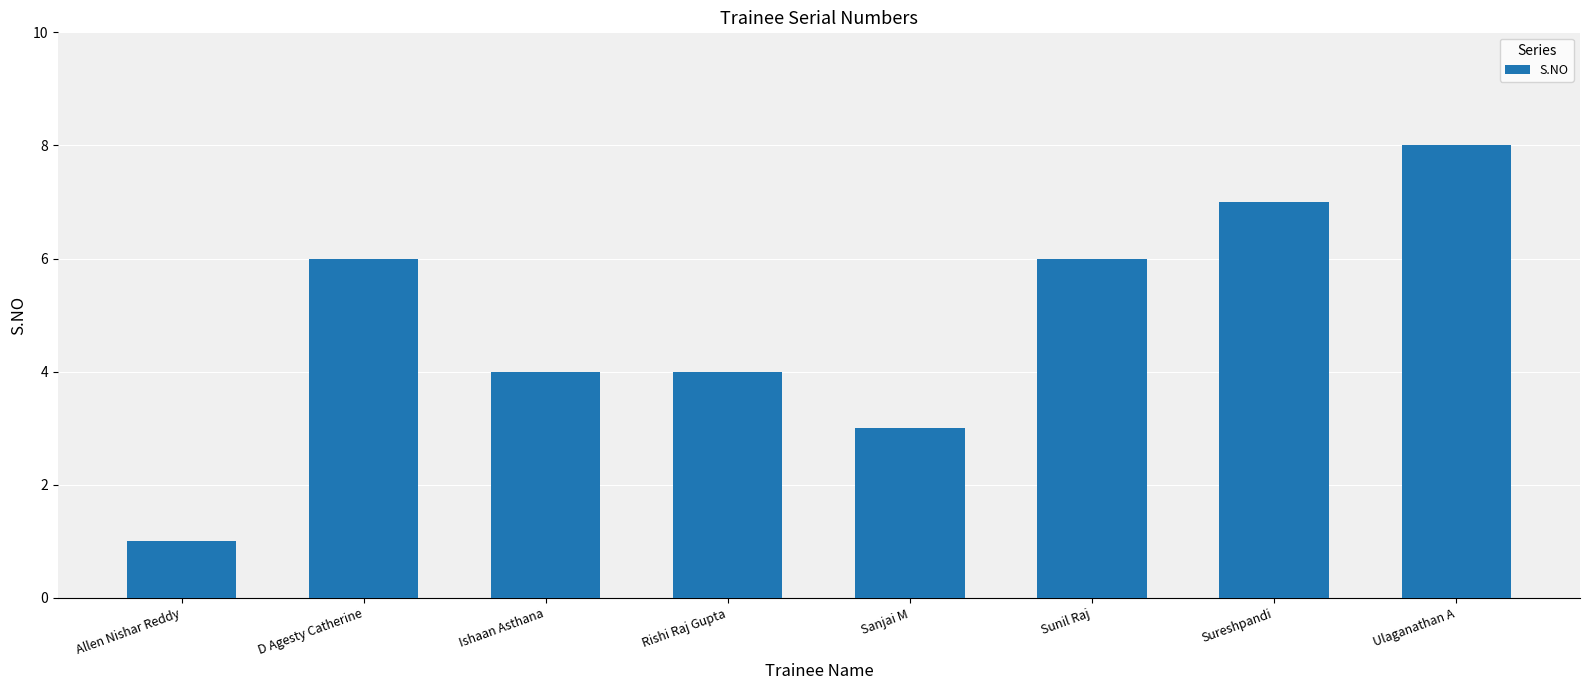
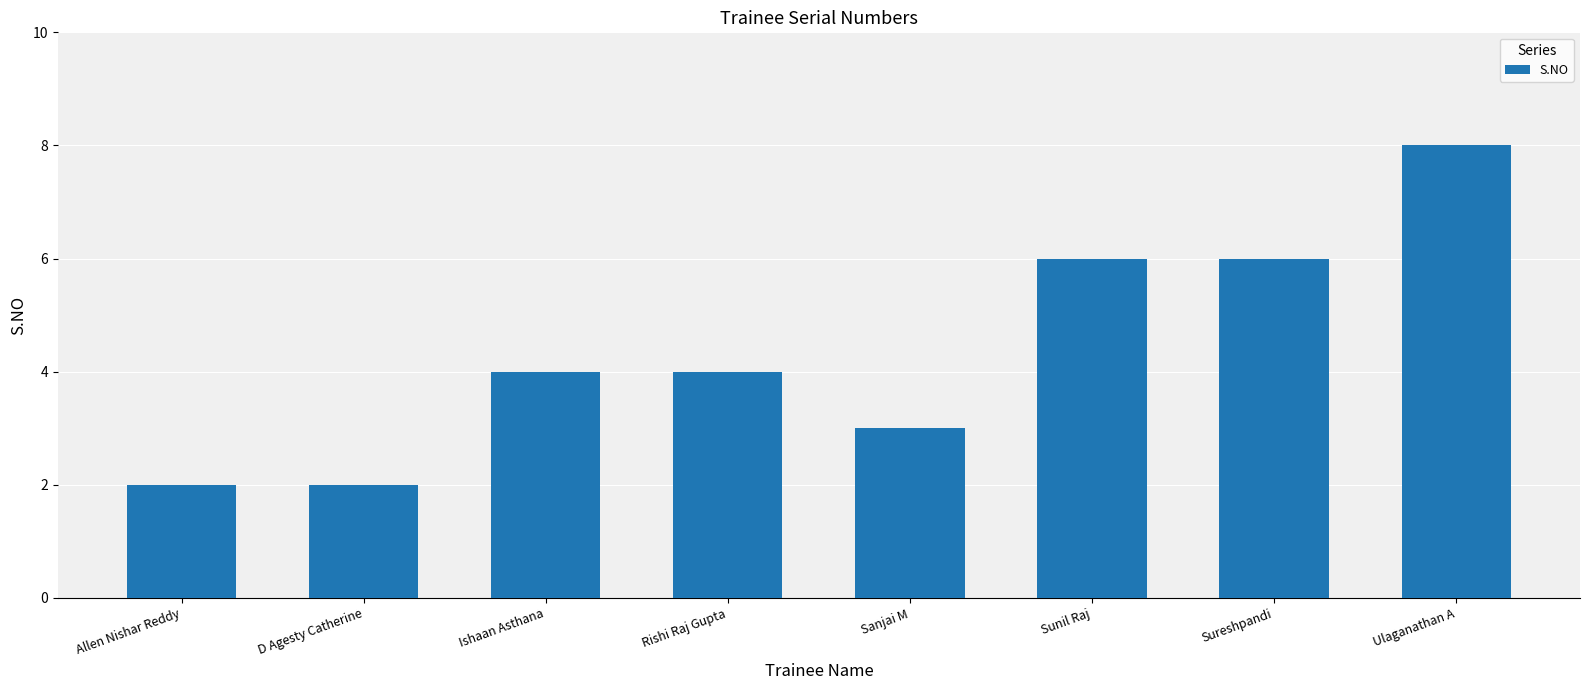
Allen Nishar Reddy: 1 -> 2
D Agesty Catherine: 6 -> 2
Sureshpandi: 7 -> 6
